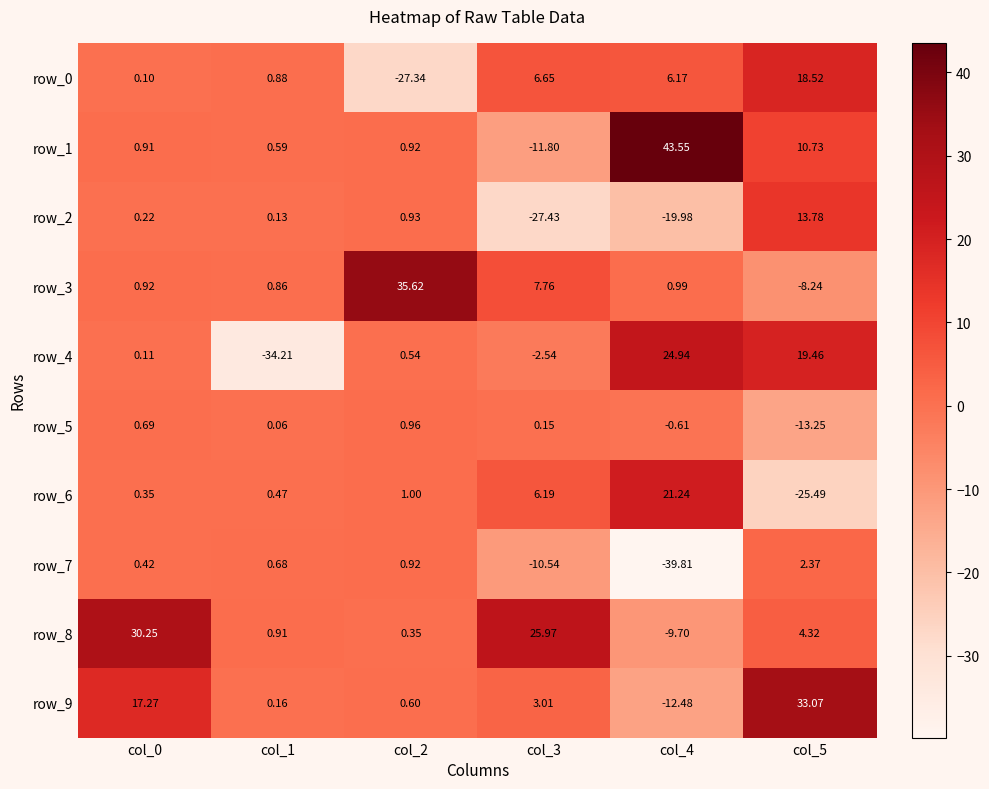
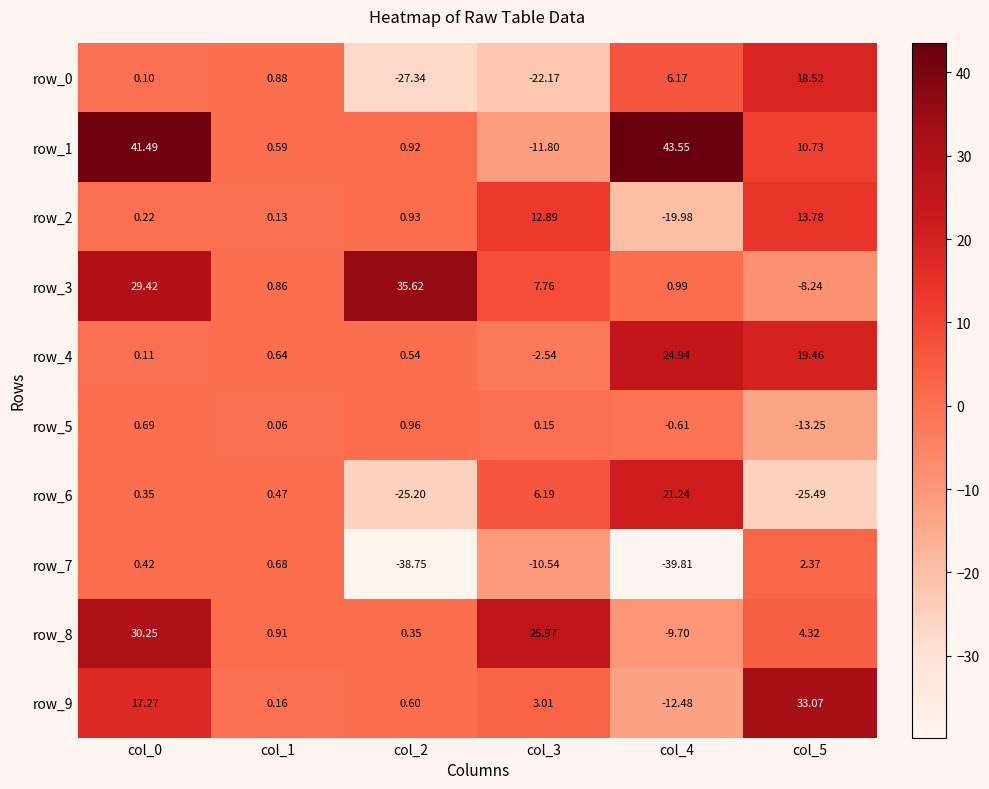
row_0, col_3: 6.65 -> -22.17
row_1, col_0: 0.91 -> 41.49
row_2, col_3: -27.43 -> 12.89
row_3, col_0: 0.92 -> 29.42
row_4, col_1: -34.21 -> 0.64
row_6, col_2: 1.00 -> -25.20
row_7, col_2: 0.92 -> -38.75
